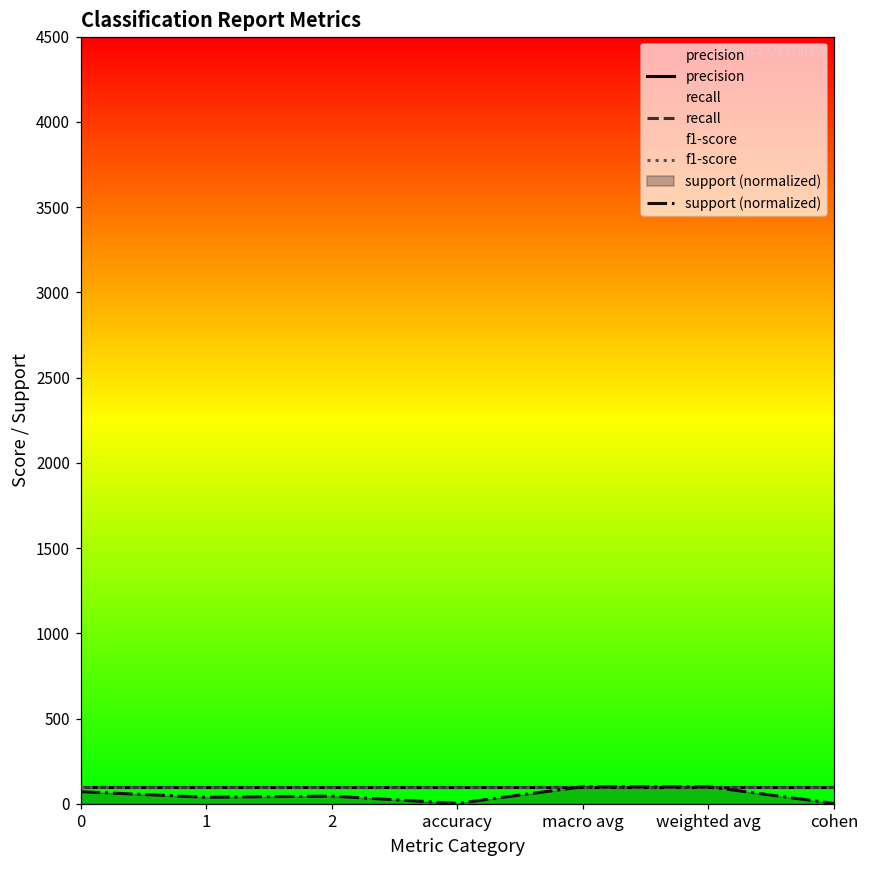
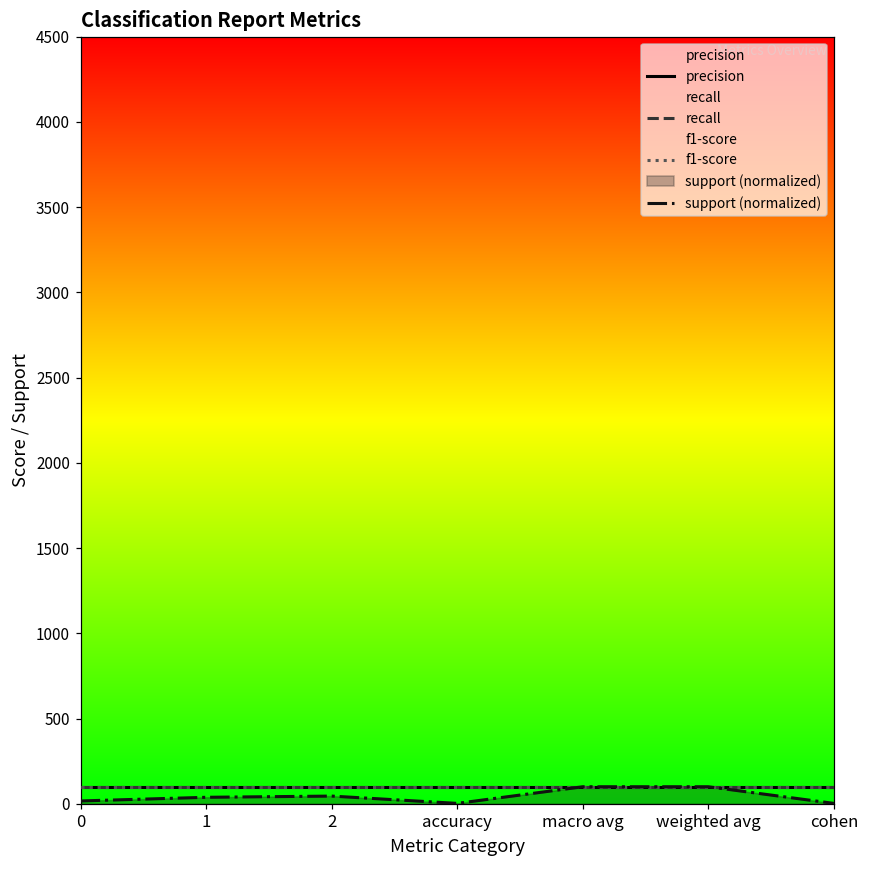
support (normalized), 0: 70 -> 20
